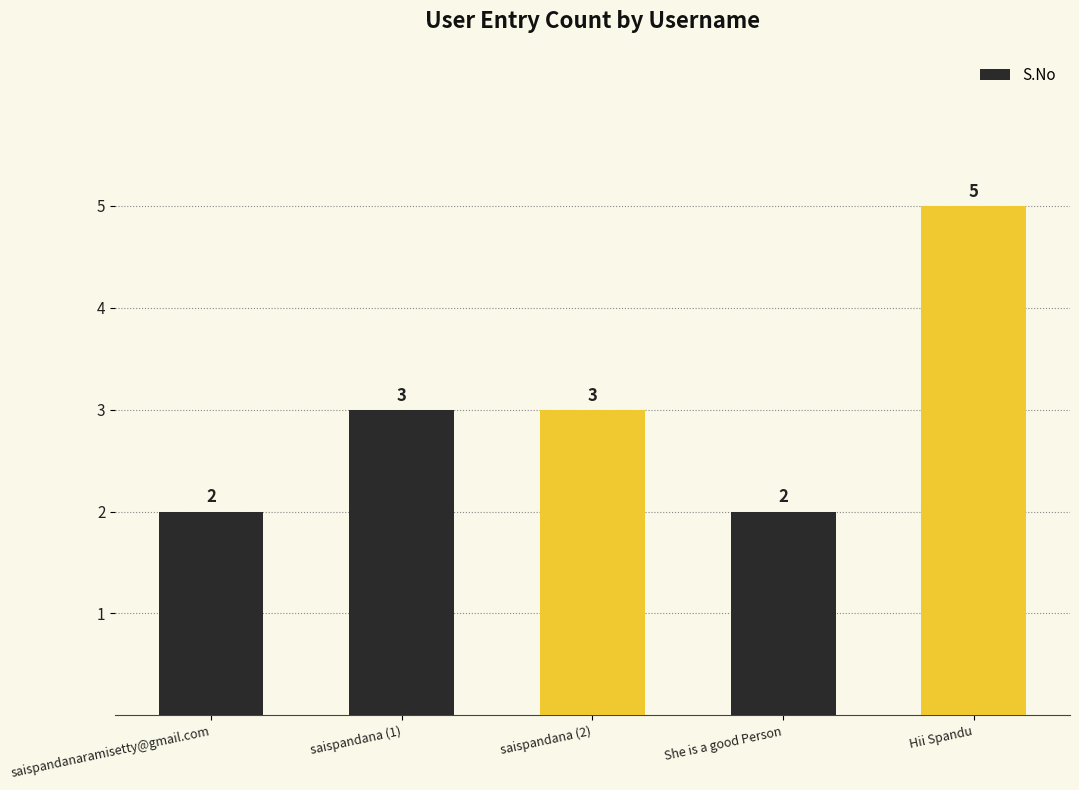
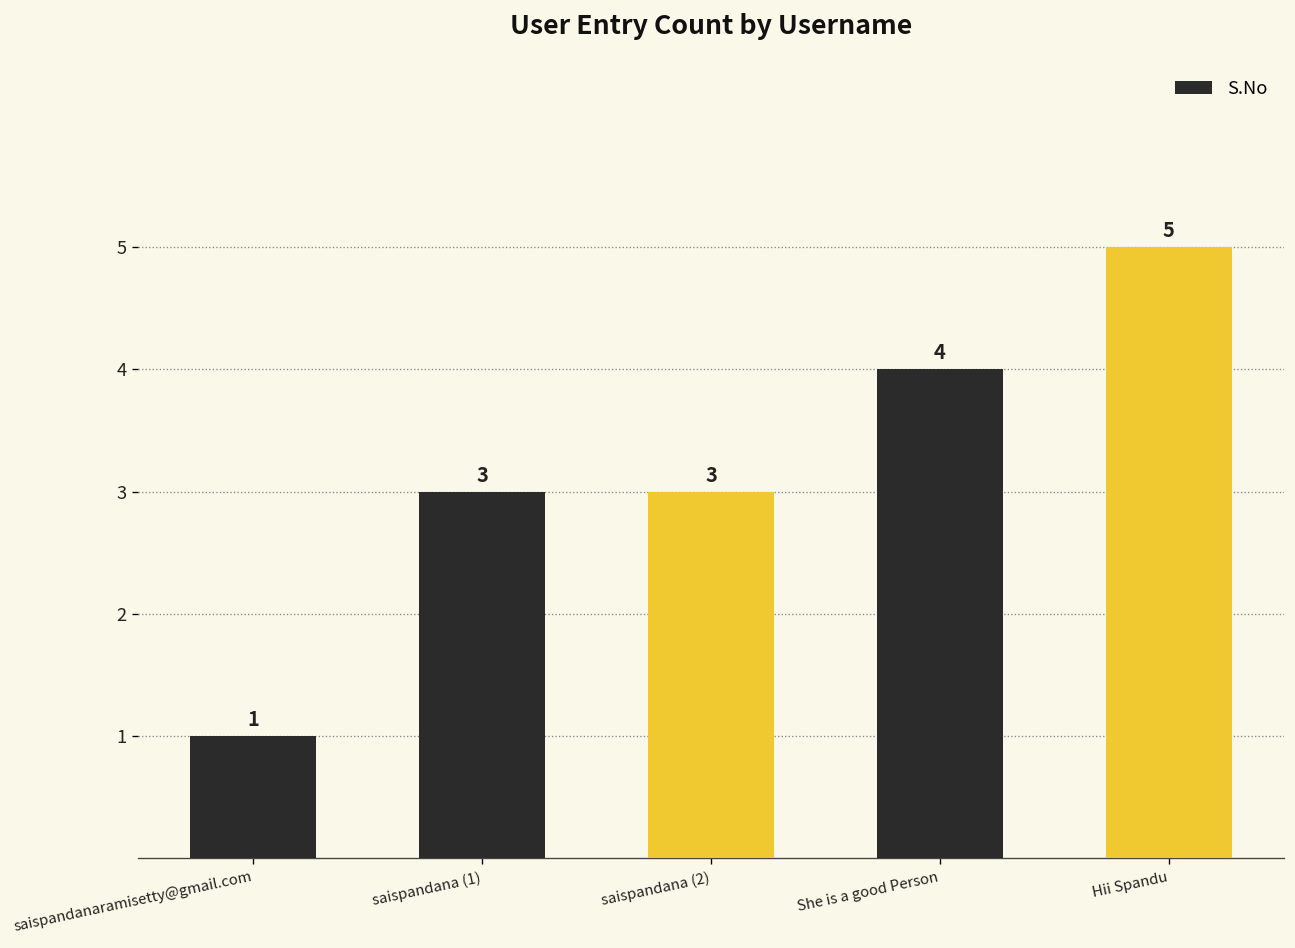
saispandanaramisetty@gmail.com: 2 -> 1
She is a good Person: 2 -> 4
